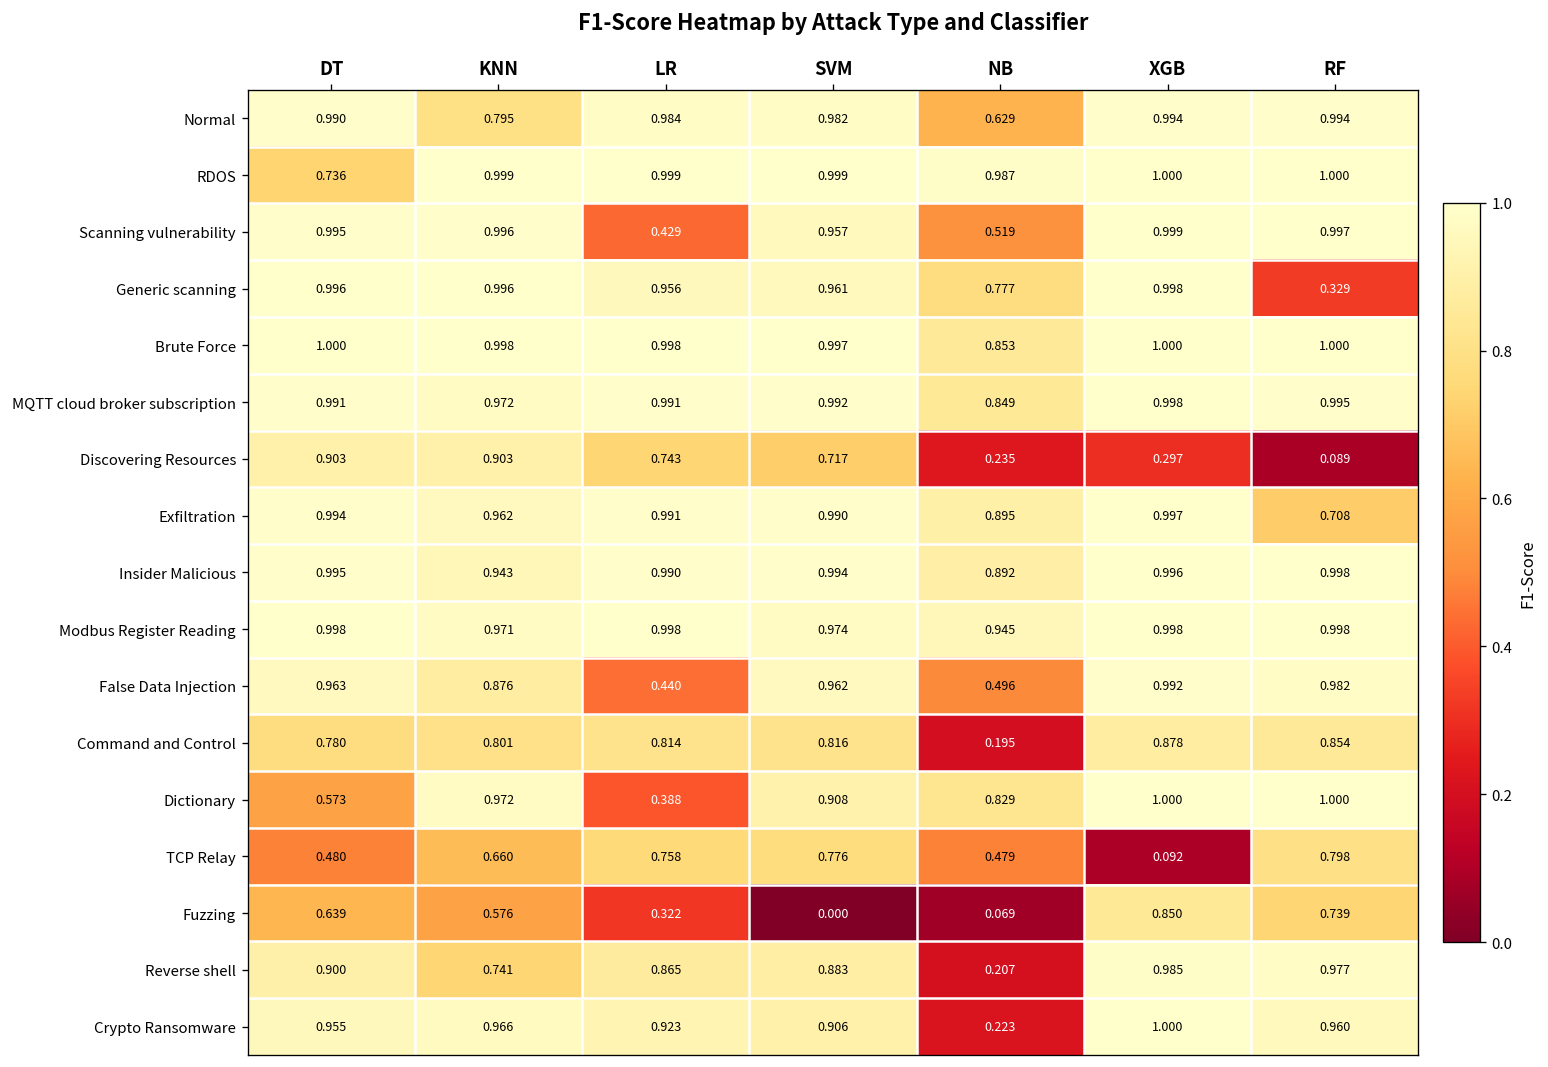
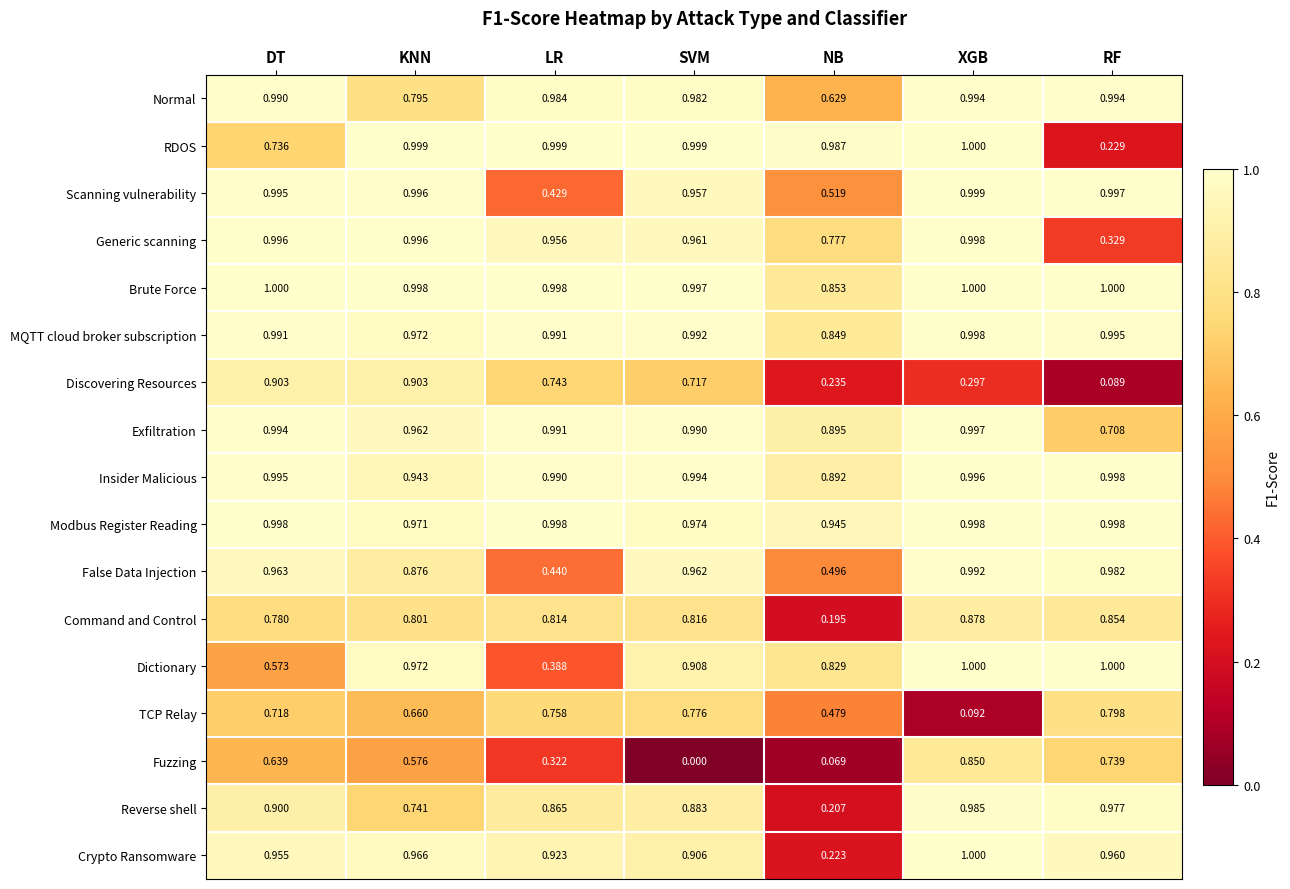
RDOS, RF: 1.000 -> 0.229
TCP Relay, DT: 0.480 -> 0.718
